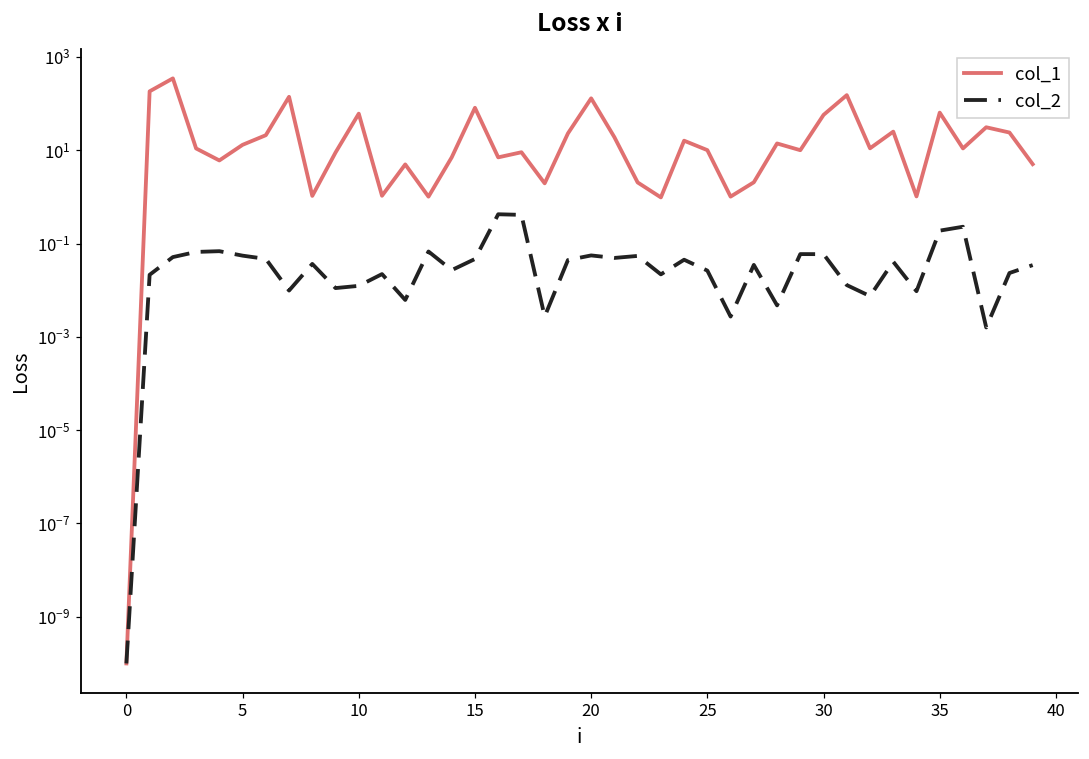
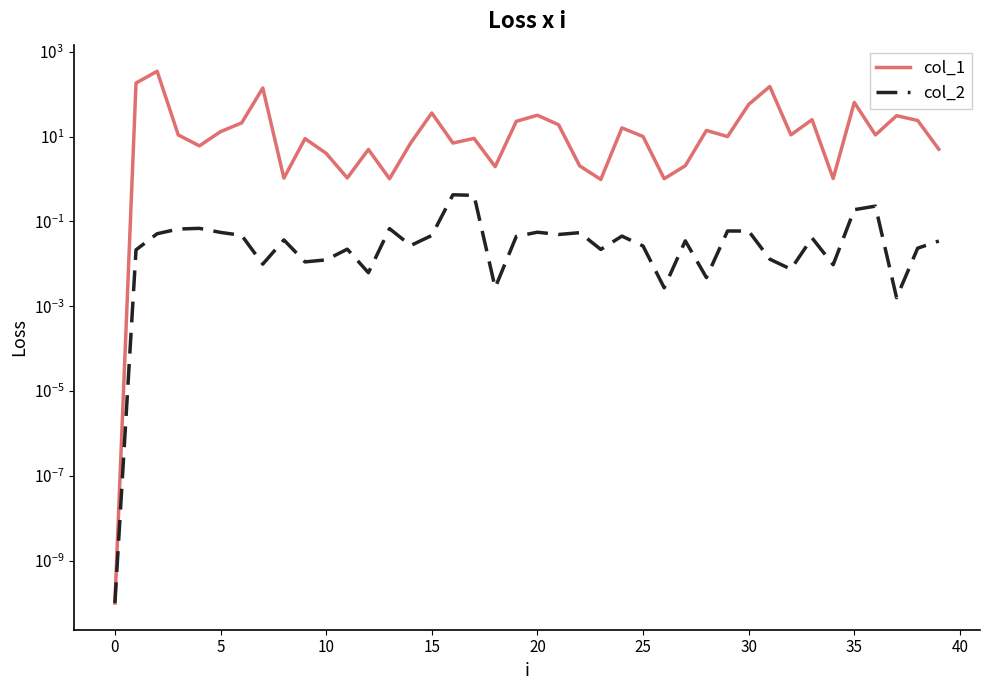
col_1, 10: 60 -> 4
col_1, 15: 80 -> 40
col_1, 20: 130 -> 30
